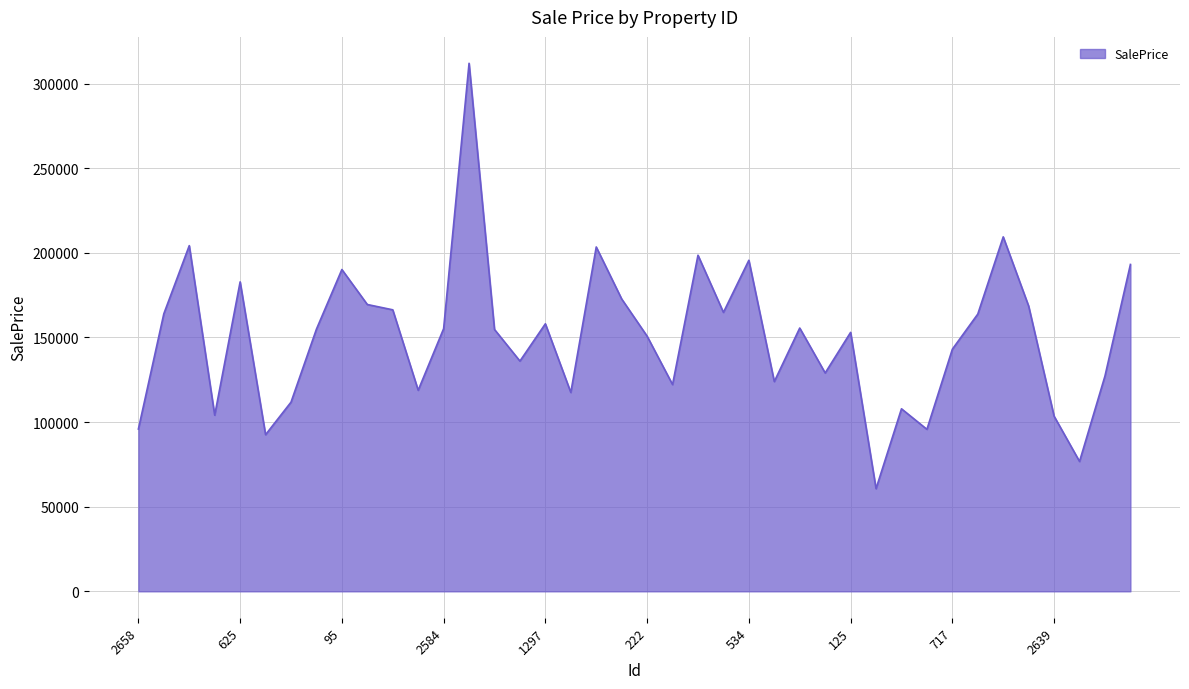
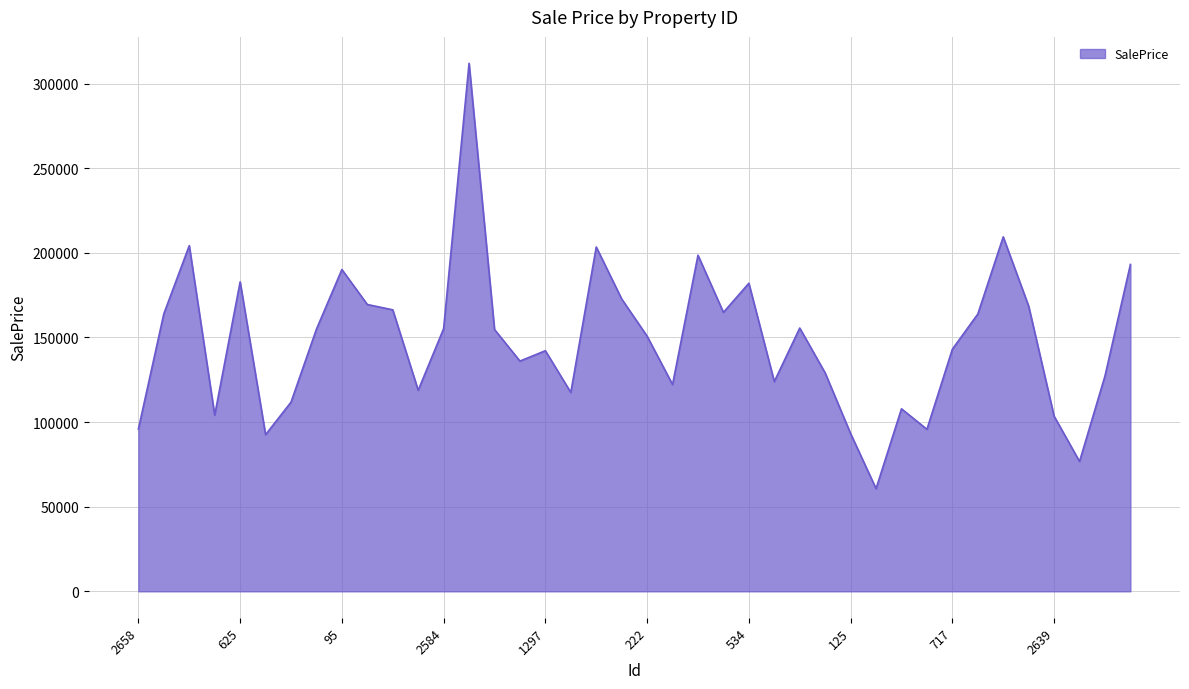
1297: 158000 -> 142000
534: 196000 -> 182000
125: 153000 -> 93000
